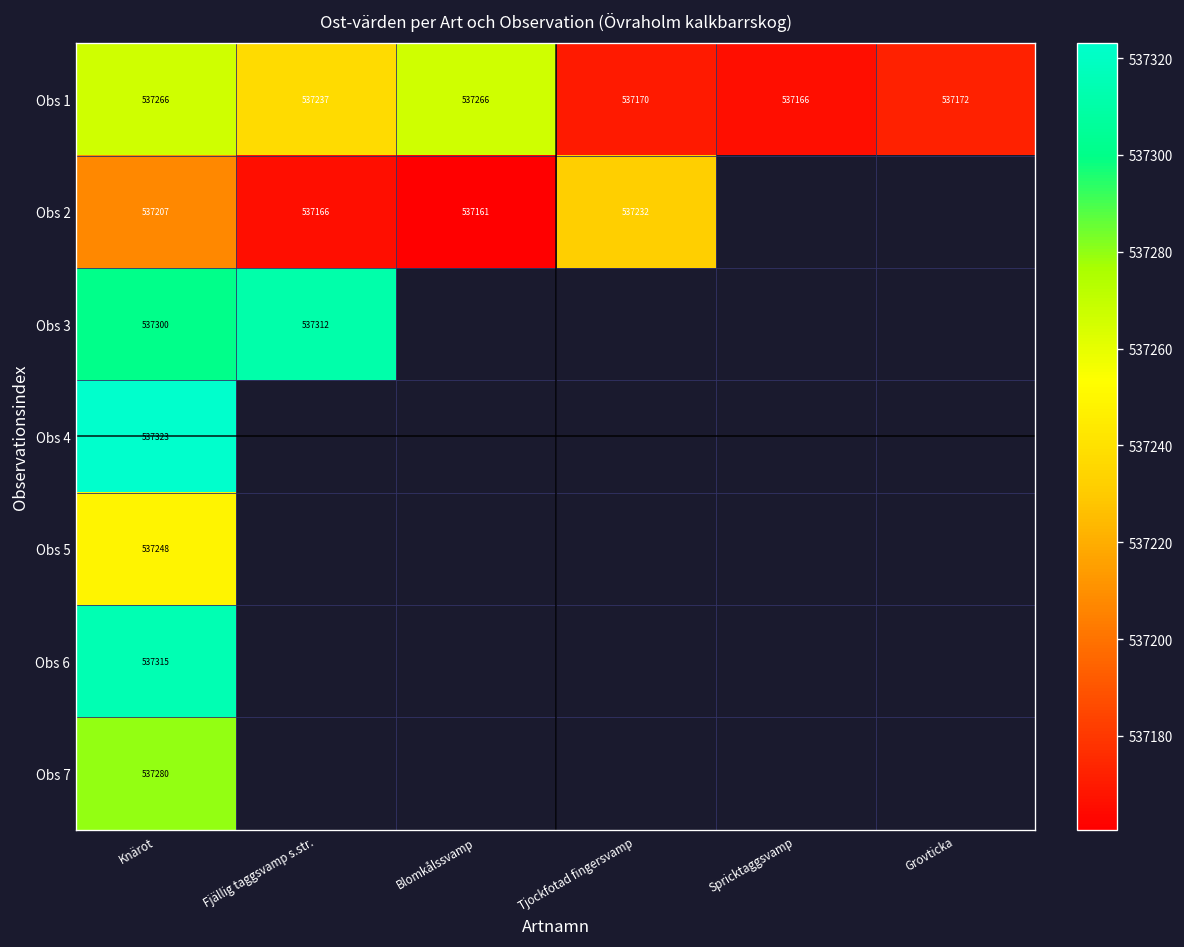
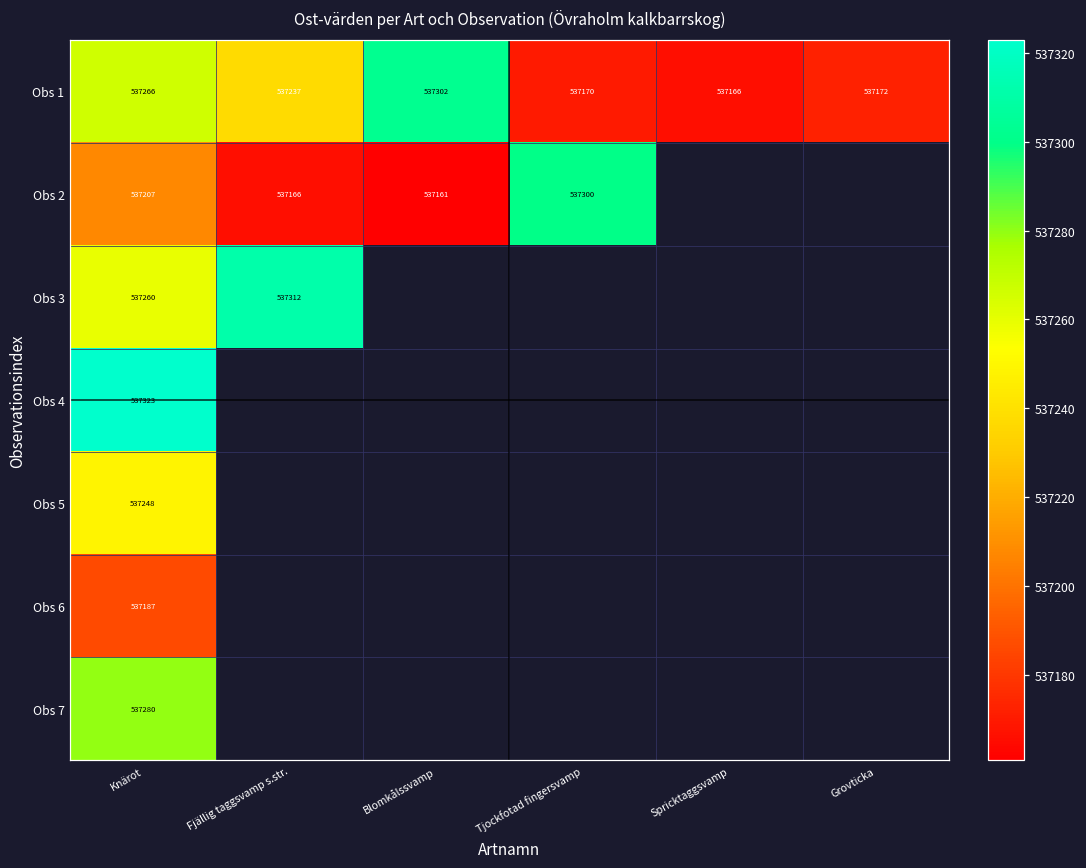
Obs 1, Blomkålssvamp: 537266 -> 537302
Obs 2, Tjockfotad fingersvamp: 537232 -> 537300
Obs 3, Knärot: 537300 -> 537260
Obs 6, Knärot: 537315 -> 537187
